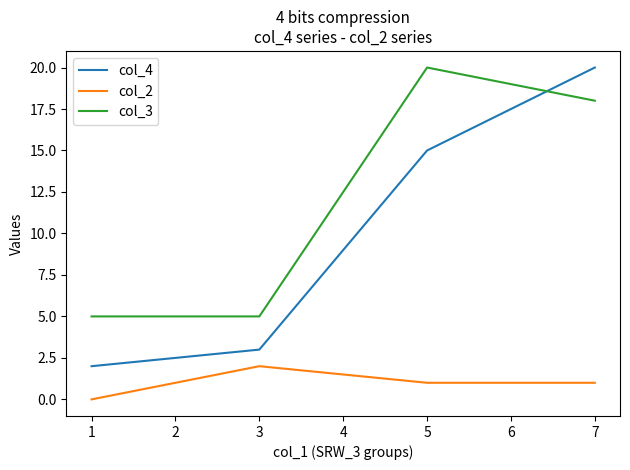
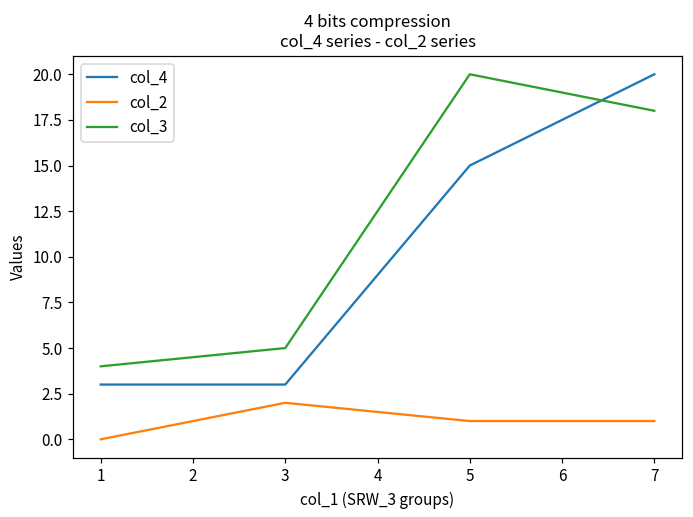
col_4, 1: 2 -> 3
col_3, 1: 5 -> 4
